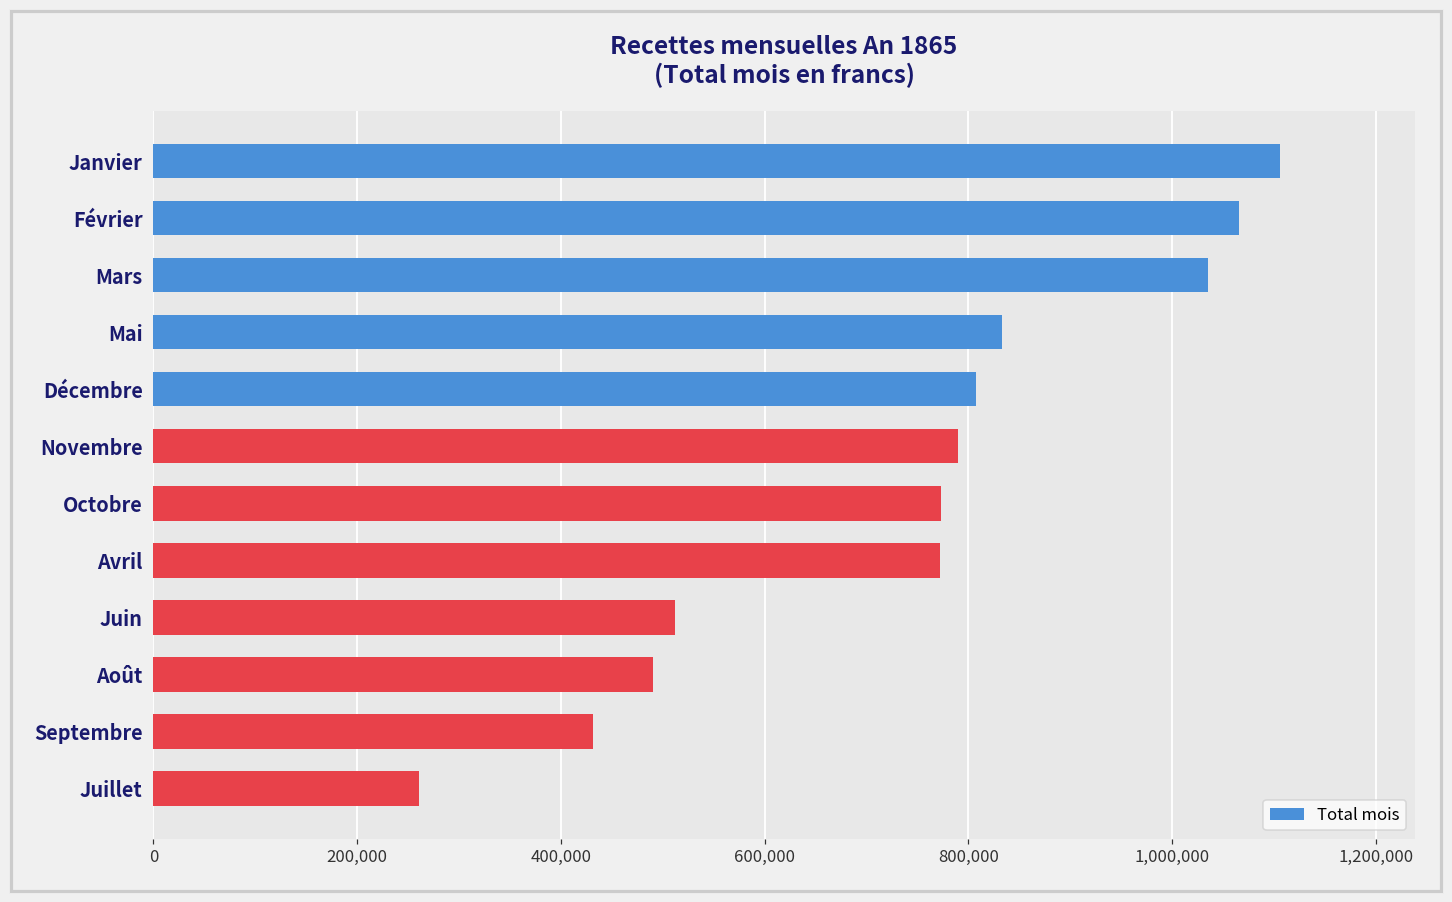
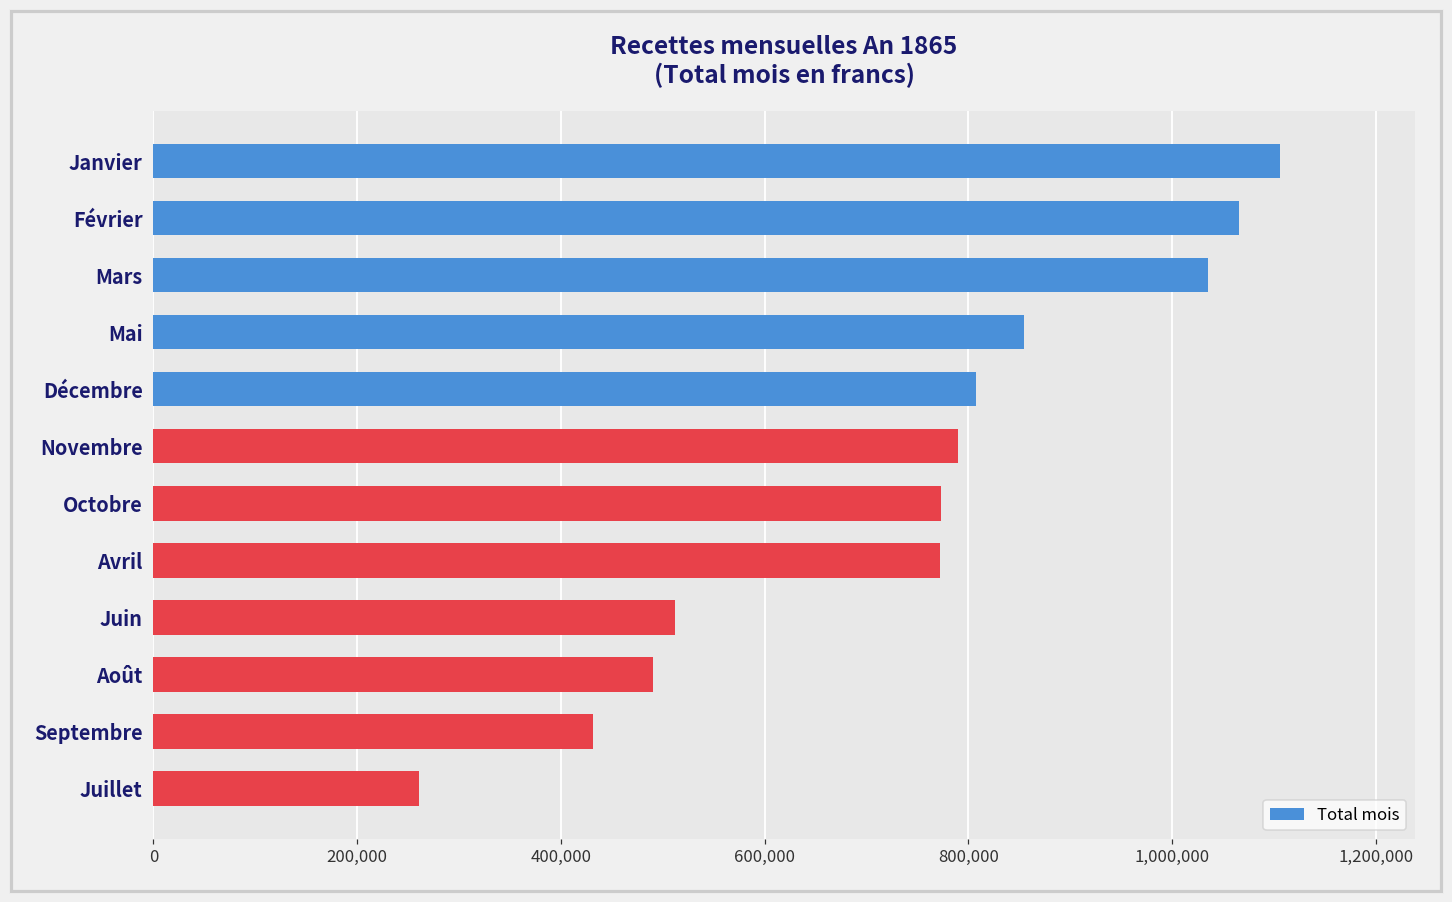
Mai: 830,000 -> 850,000
